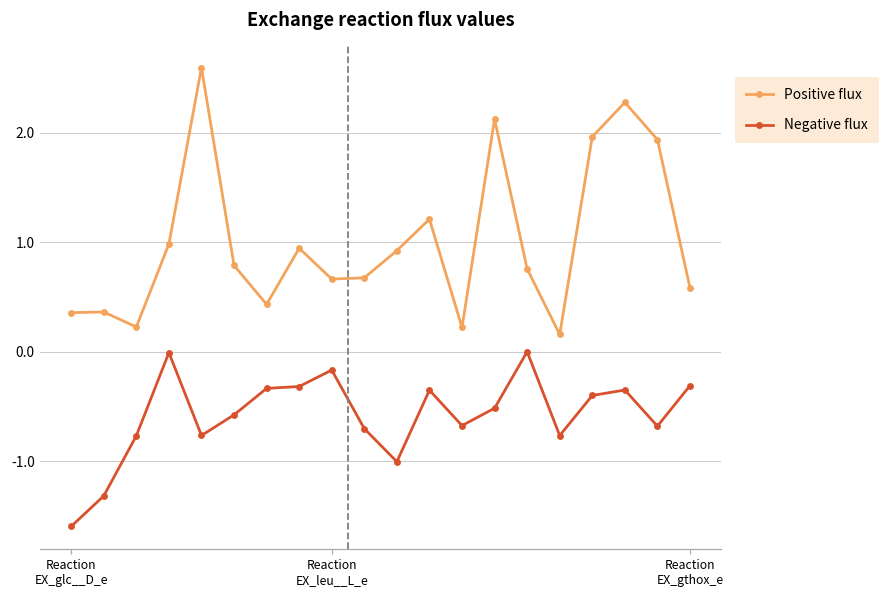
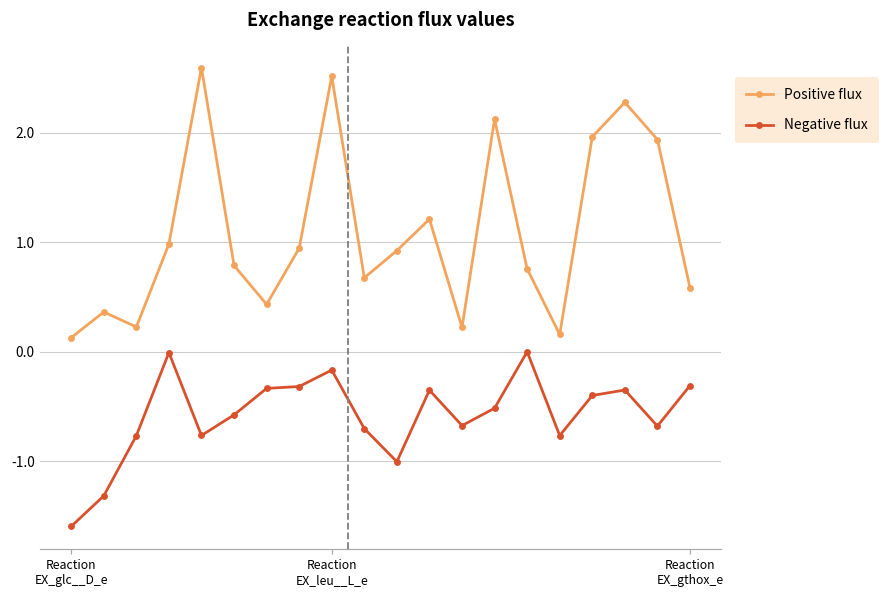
Positive flux, Reaction EX_glc__D_e: 0.4 -> 0.1
Positive flux, Reaction EX_leu__L_e: 0.7 -> 2.5
